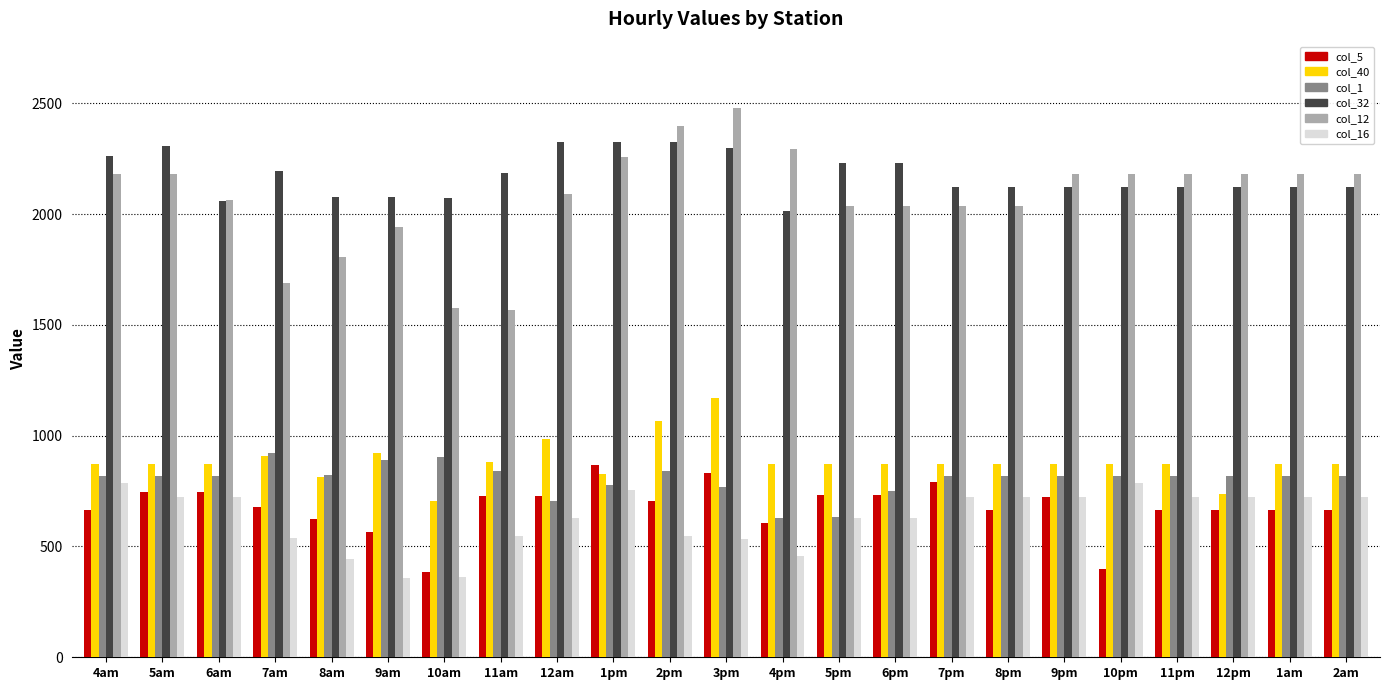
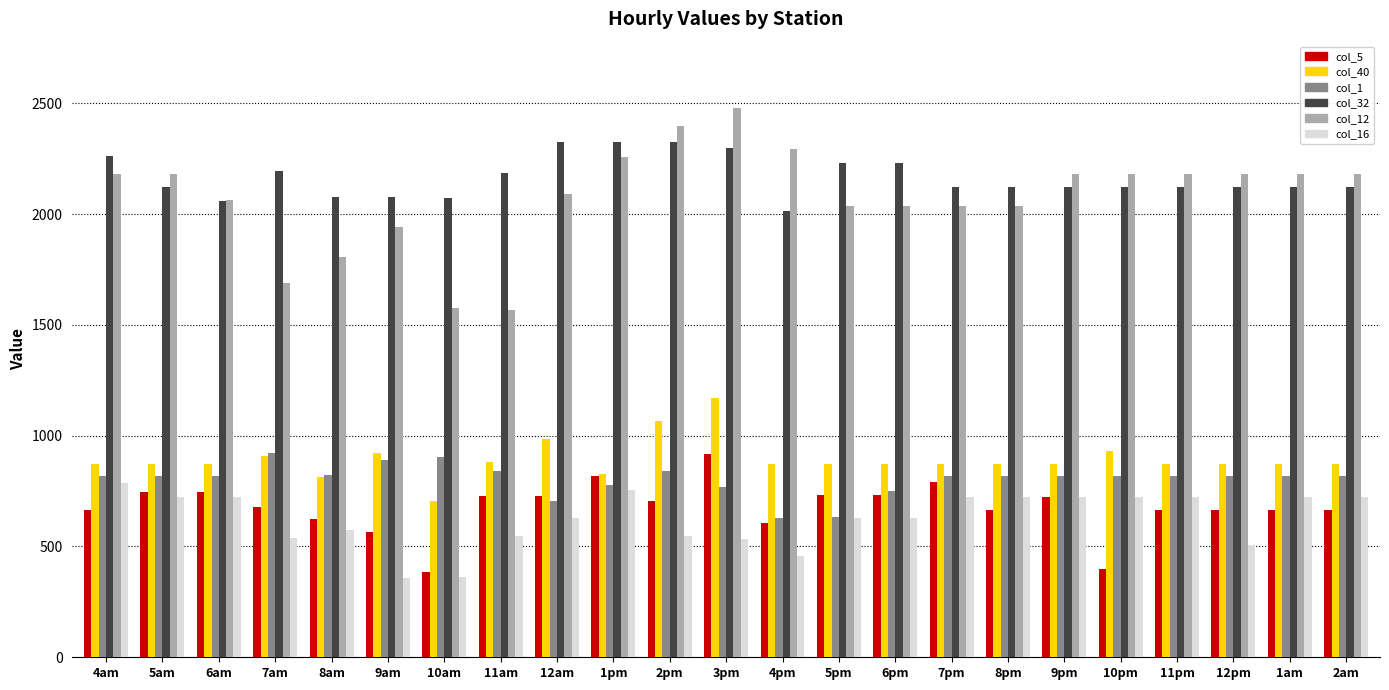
col_32, 5am: 2310 -> 2120
col_16, 8am: 440 -> 570
col_5, 1pm: 870 -> 820
col_5, 3pm: 830 -> 920
col_40, 10pm: 870 -> 930
col_16, 10pm: 780 -> 720
col_40, 12pm: 740 -> 870
col_16, 12pm: 720 -> 510
